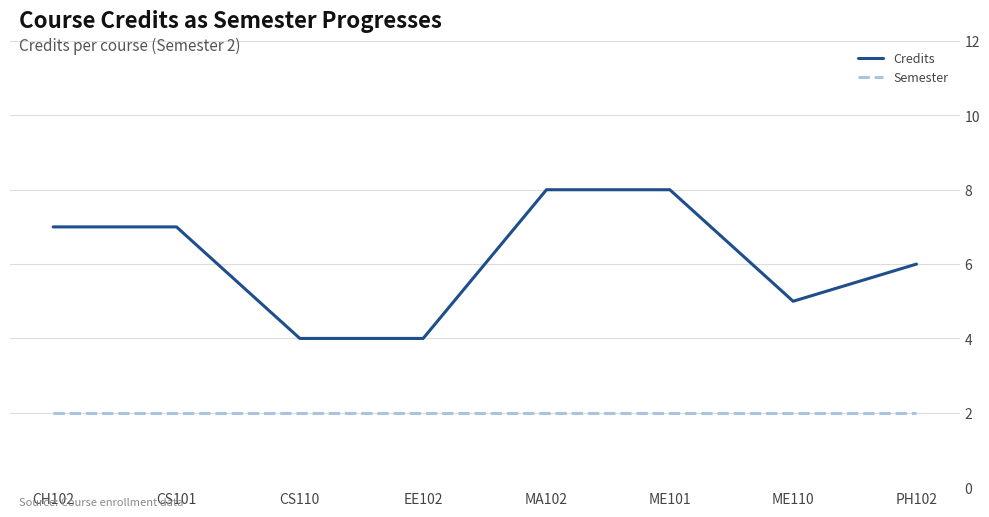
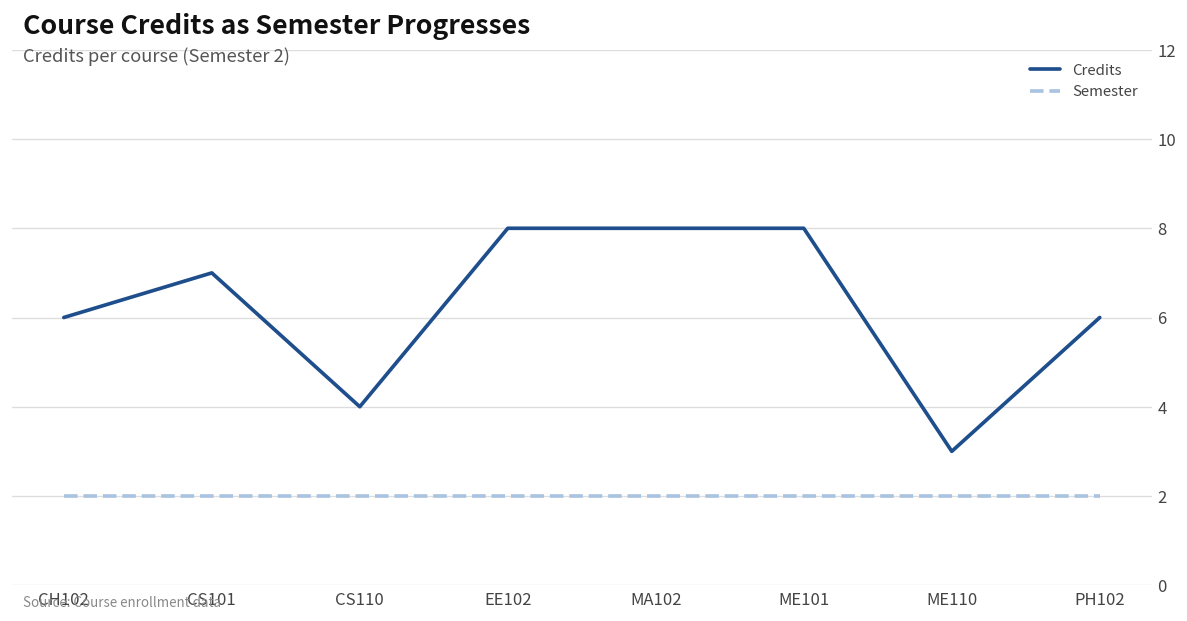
Credits, CH102: 7 -> 6
Credits, EE102: 4 -> 8
Credits, ME110: 5 -> 3
